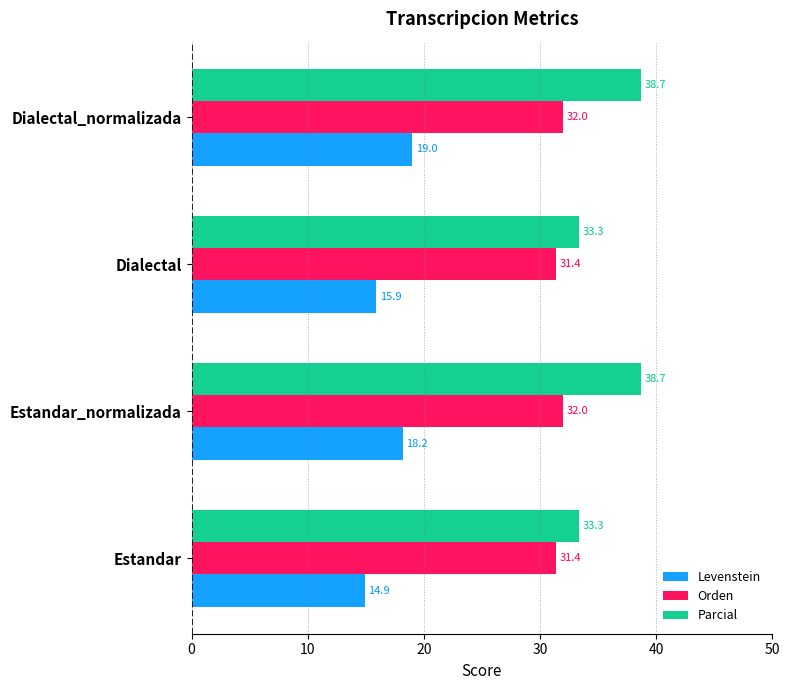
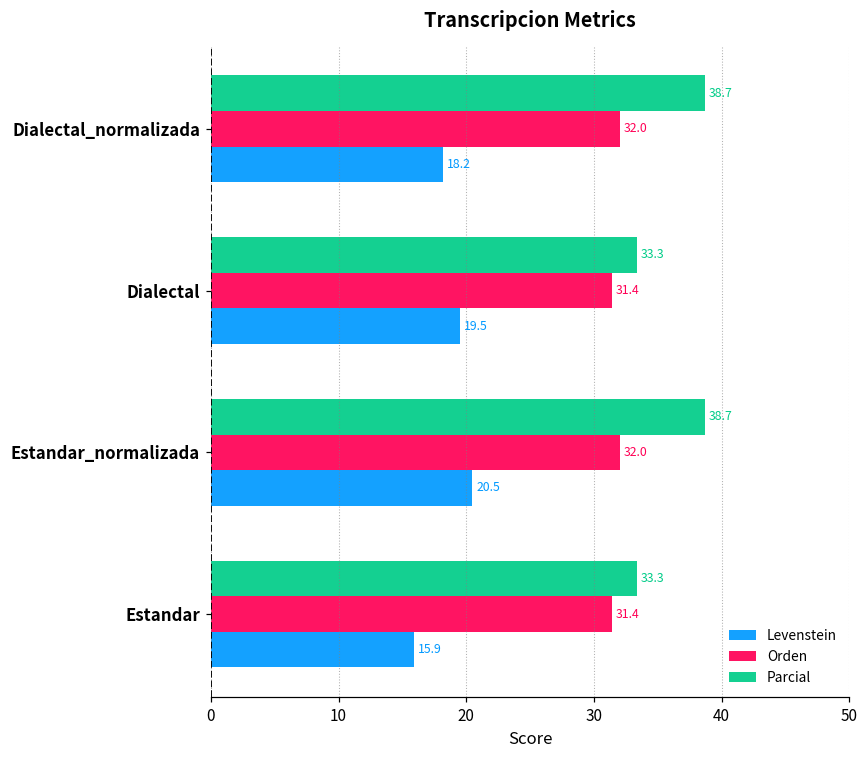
Levenstein, Dialectal_normalizada: 19.0 -> 18.2
Levenstein, Dialectal: 15.9 -> 19.5
Levenstein, Estandar_normalizada: 18.2 -> 20.5
Levenstein, Estandar: 14.9 -> 15.9
